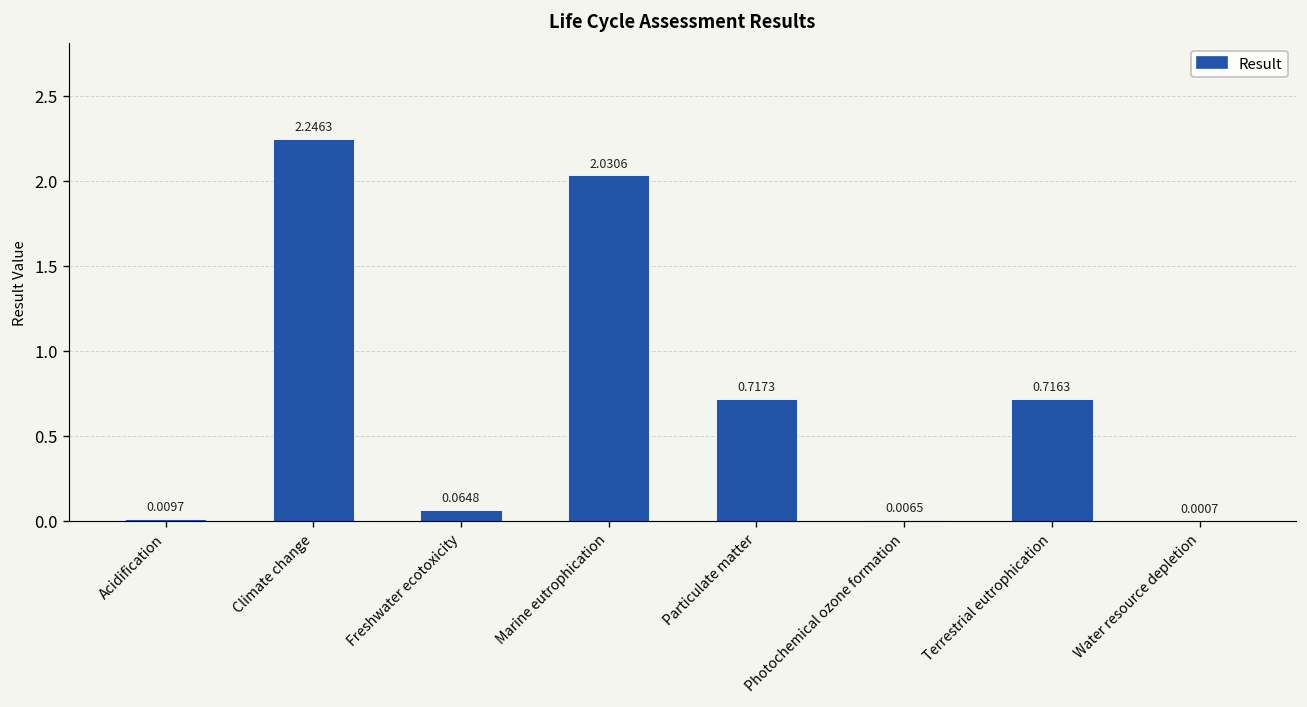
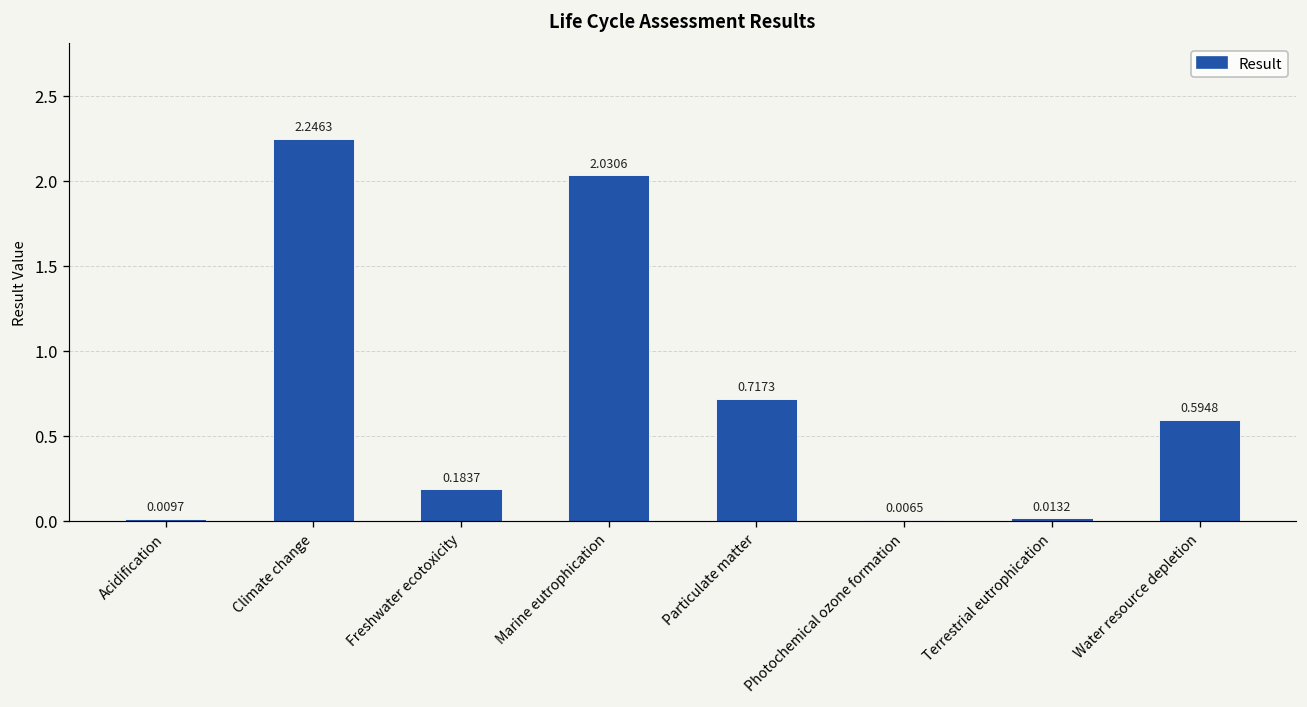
Freshwater ecotoxicity: 0.0648 -> 0.1837
Terrestrial eutrophication: 0.7163 -> 0.0132
Water resource depletion: 0.0007 -> 0.5948
